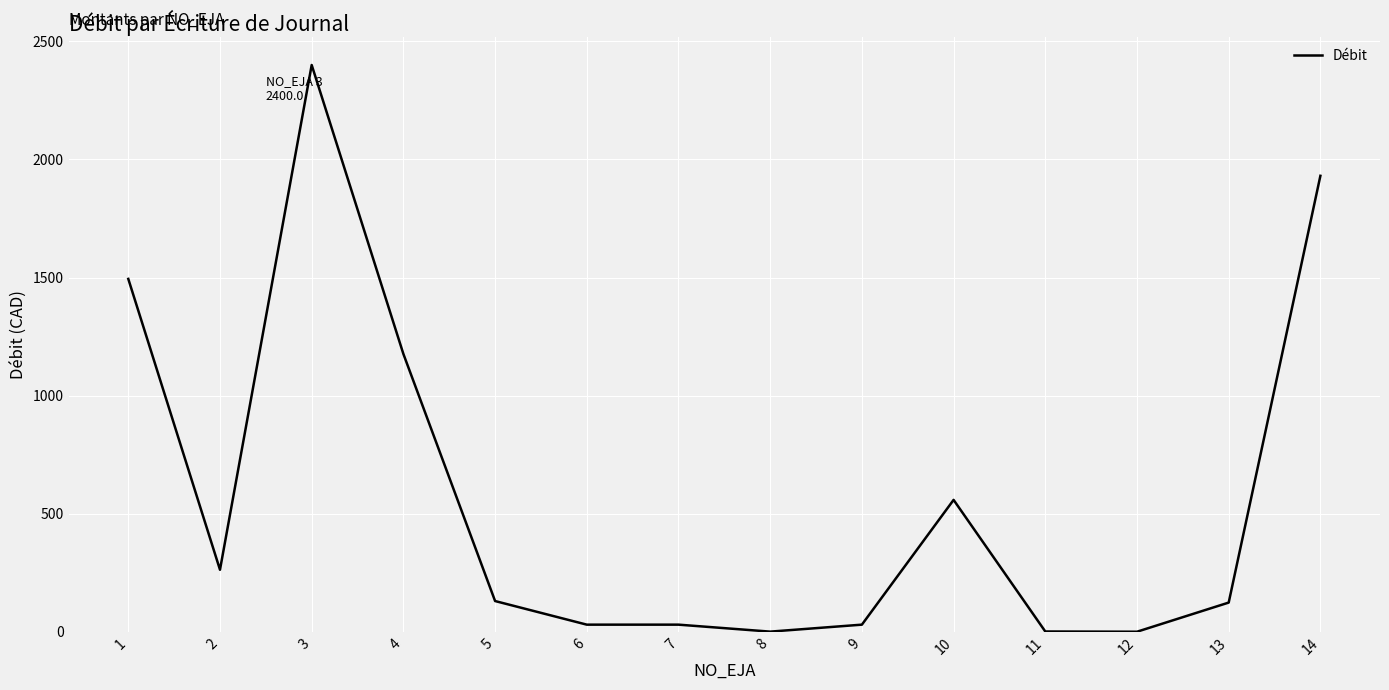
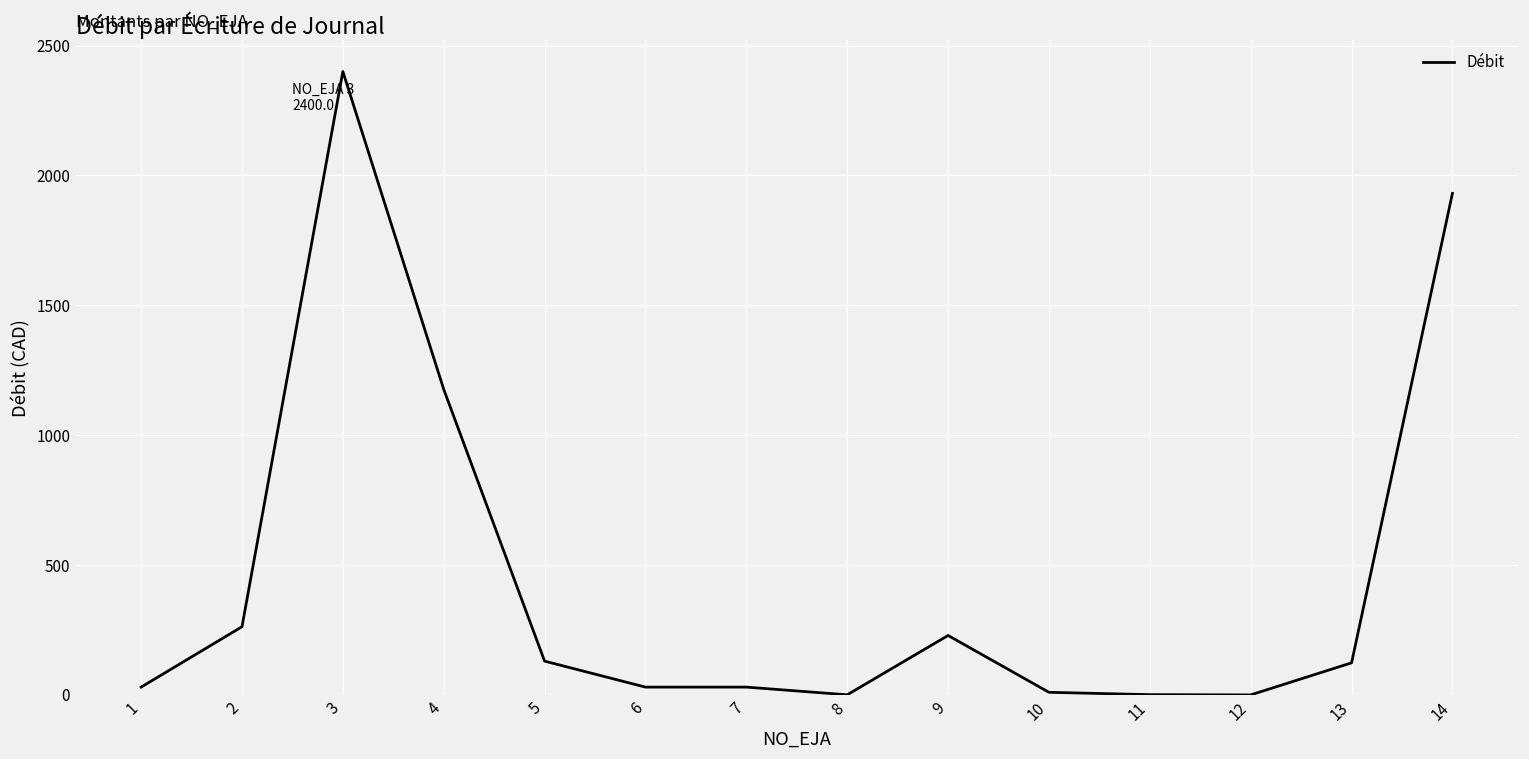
1: 1490 -> 30
9: 30 -> 230
10: 560 -> 10
